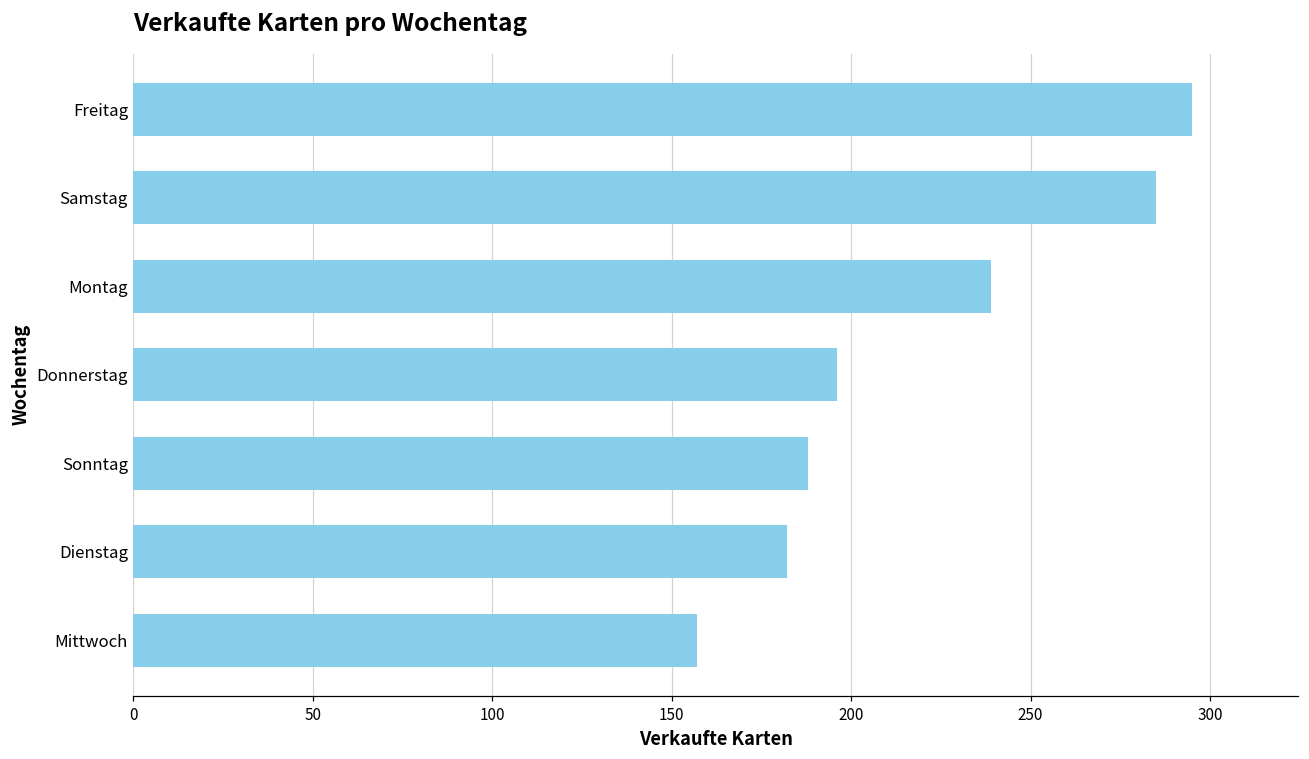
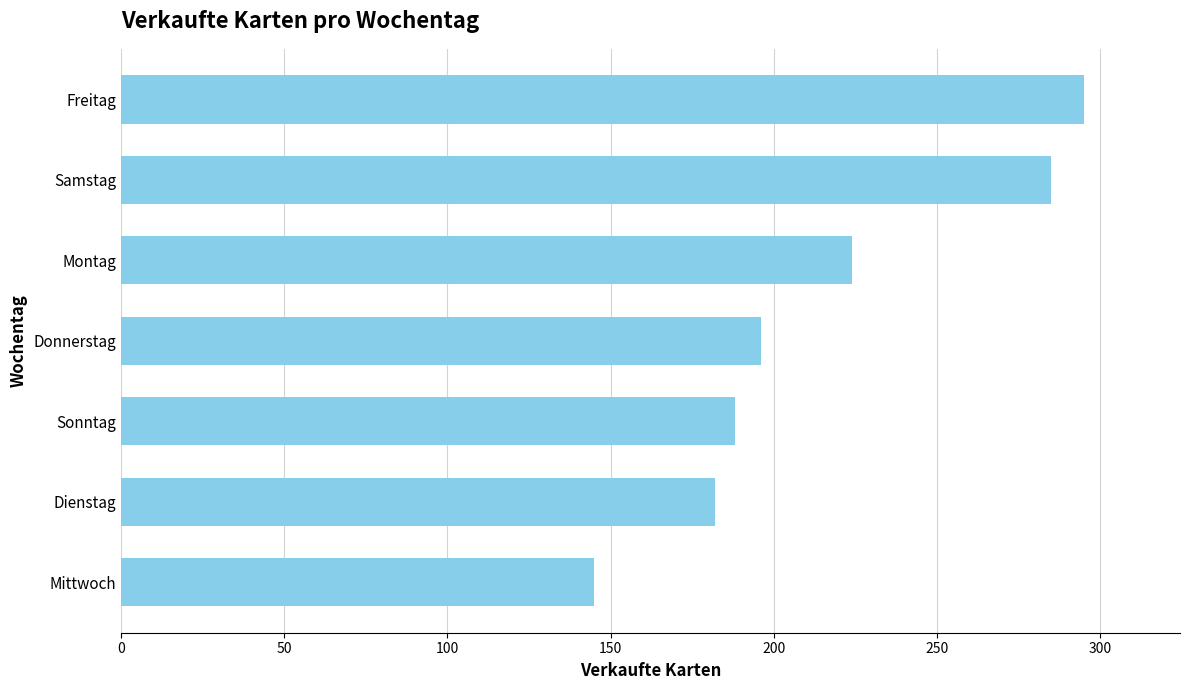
Montag: 239 -> 224
Mittwoch: 157 -> 145
